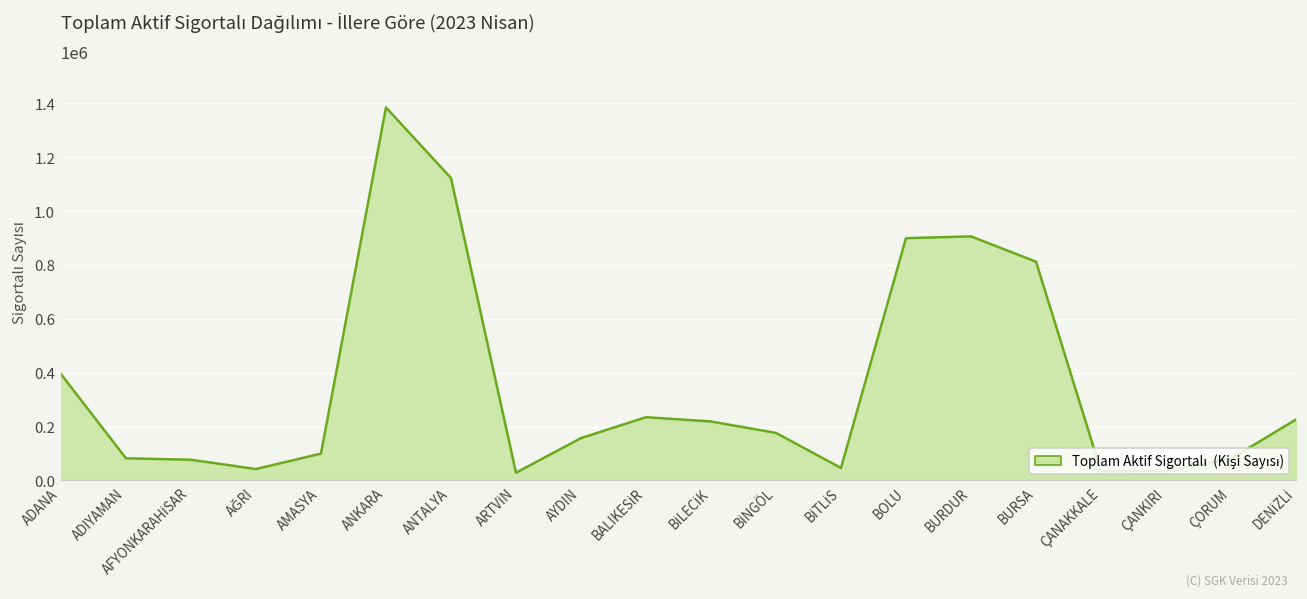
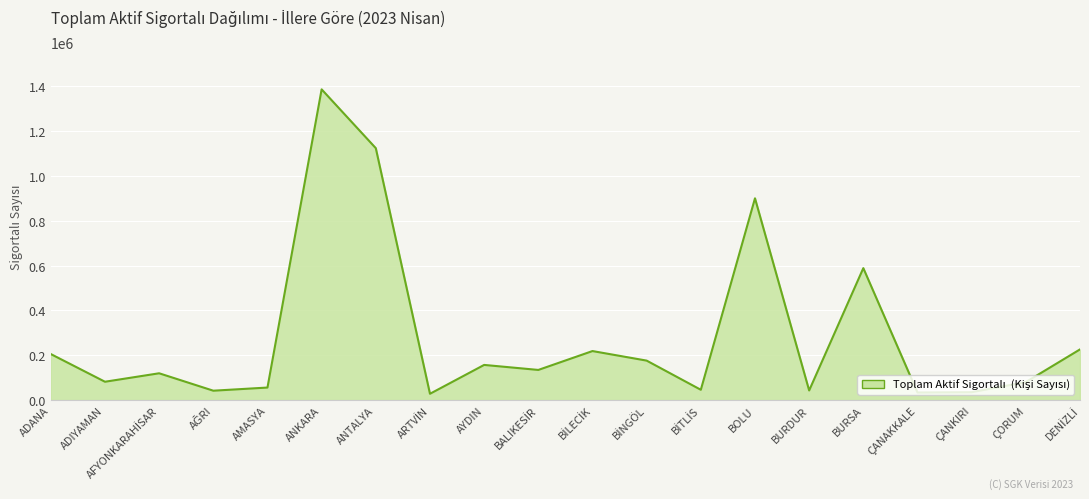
ADANA: 390000 -> 210000
AFYONKARAHİSAR: 80000 -> 120000
AMASYA: 100000 -> 60000
BALIKESİR: 230000 -> 130000
BURDUR: 910000 -> 40000
BURSA: 810000 -> 590000
